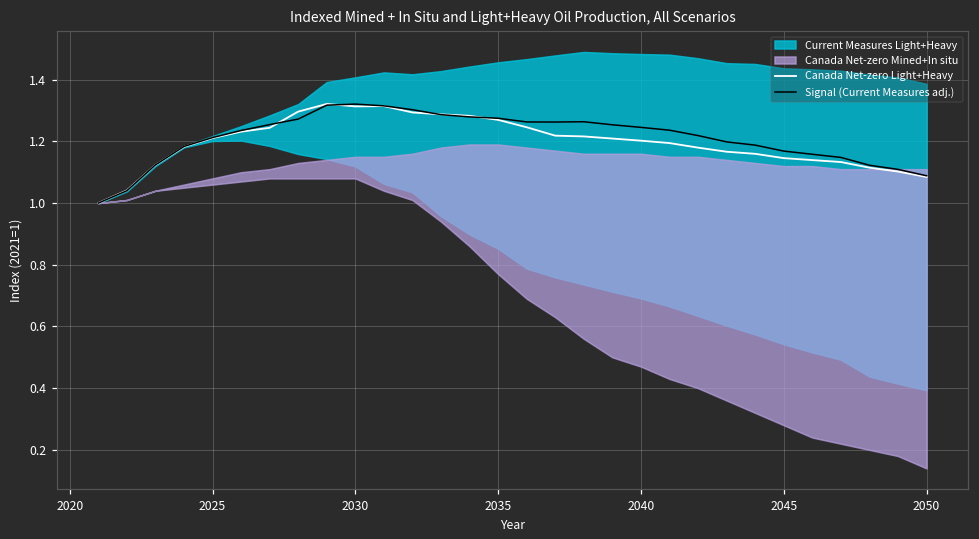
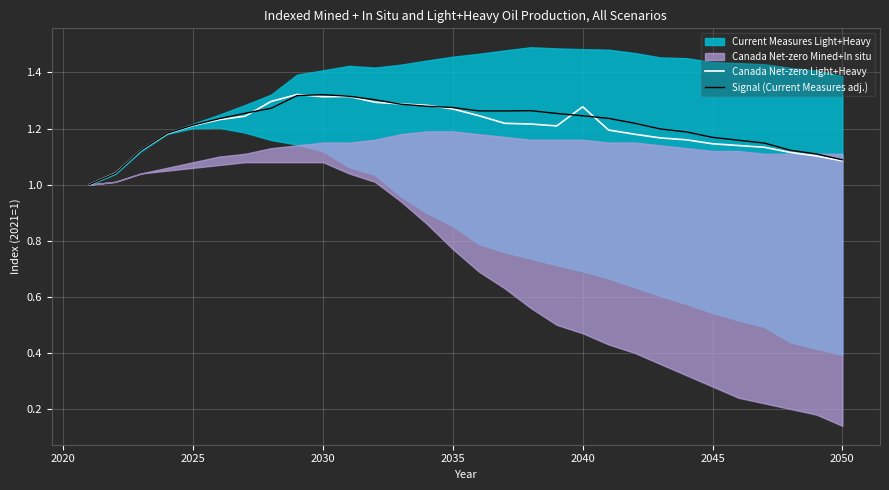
Canada Net-zero Light+Heavy, 2040: 1.20 -> 1.28
